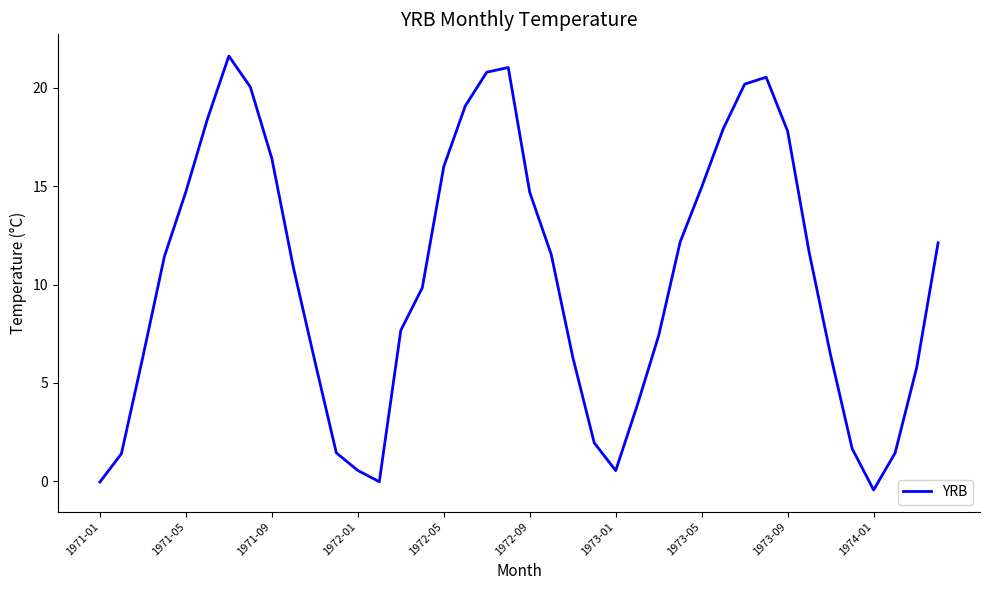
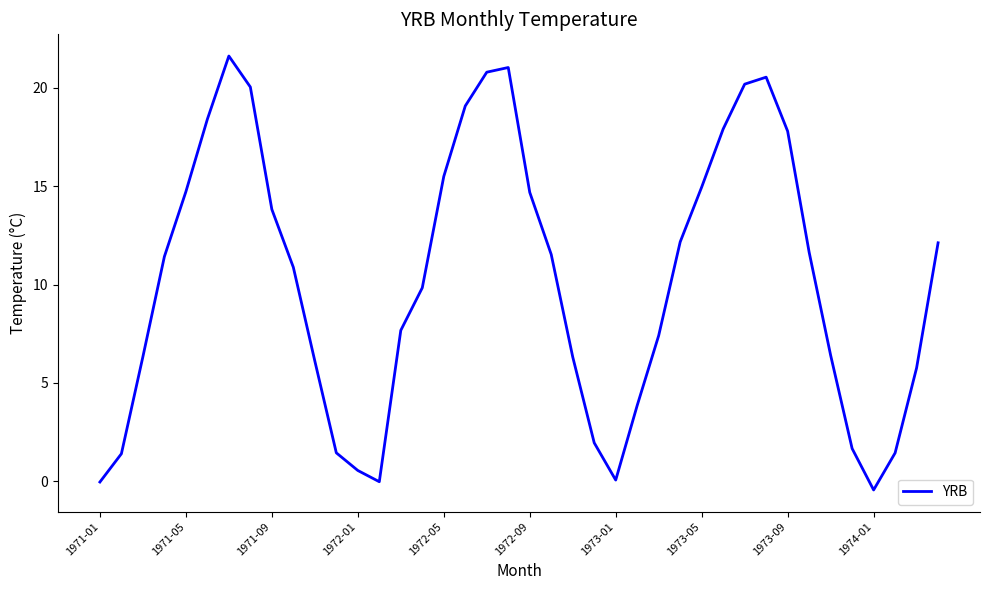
1971-09: 16.4 -> 13.8
1972-05: 16.0 -> 15.5
1973-01: 0.5 -> 0.1
